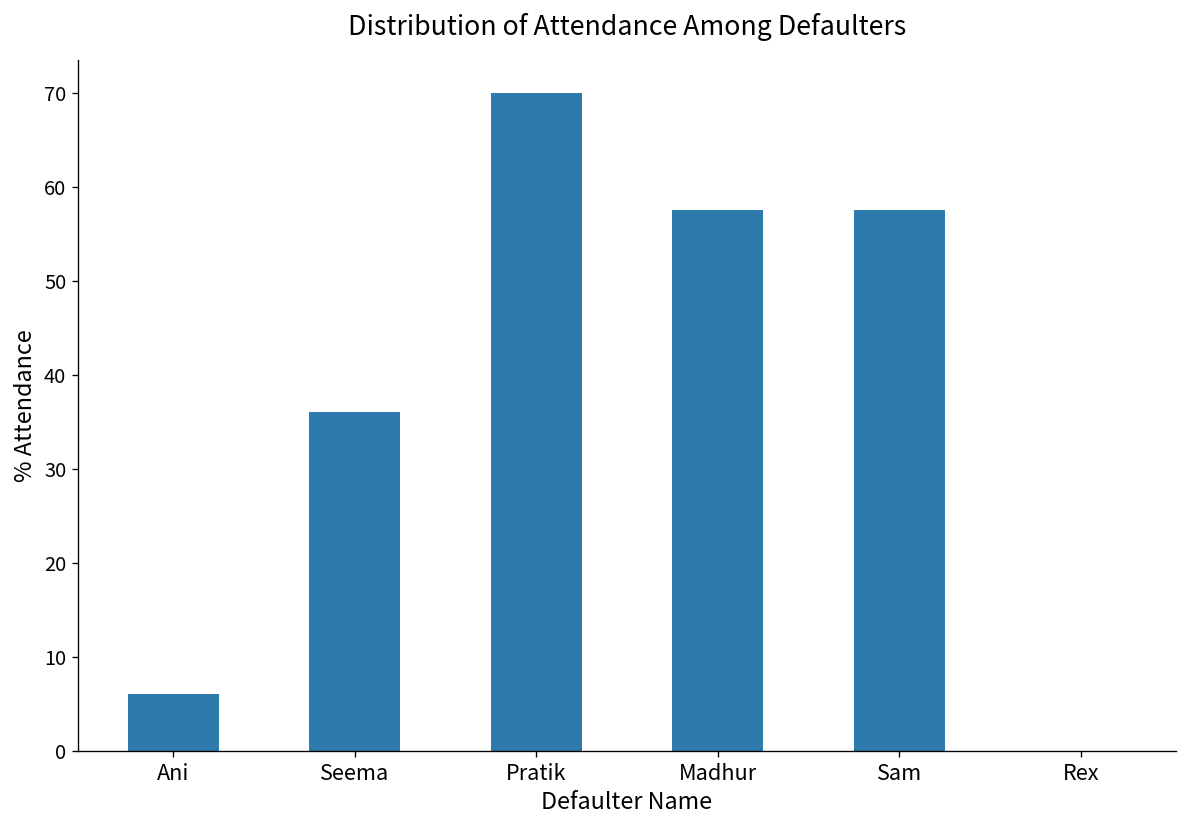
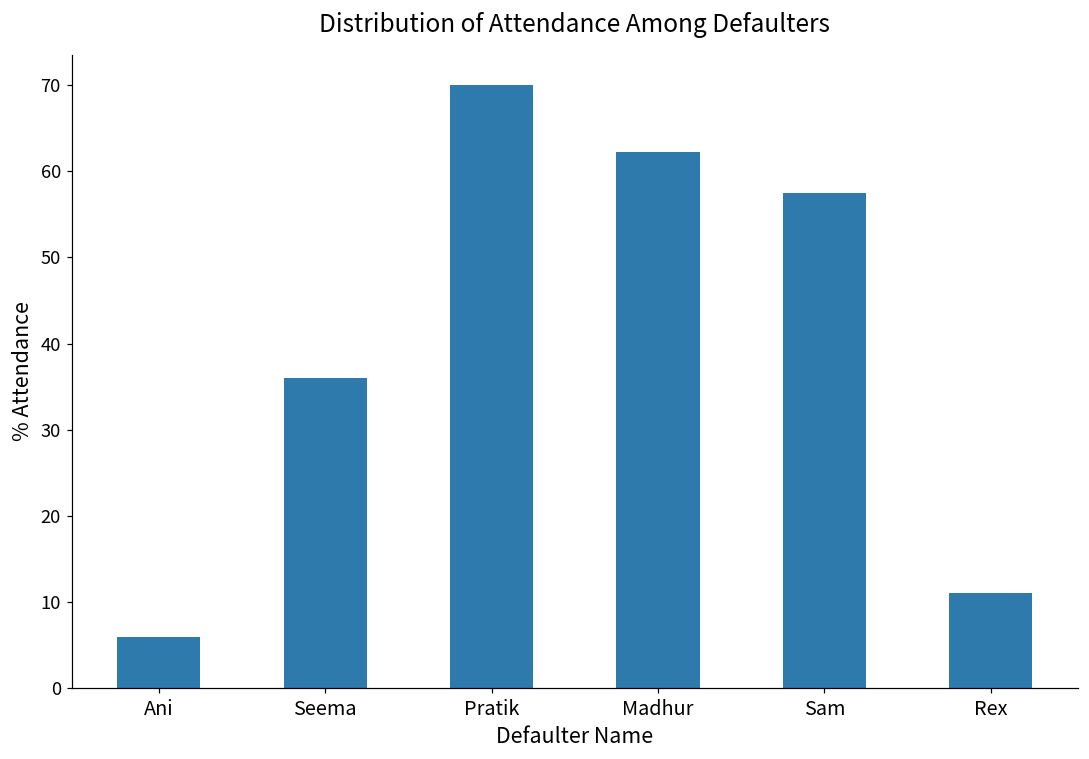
Madhur: 58 -> 62
Rex: 0 -> 11
